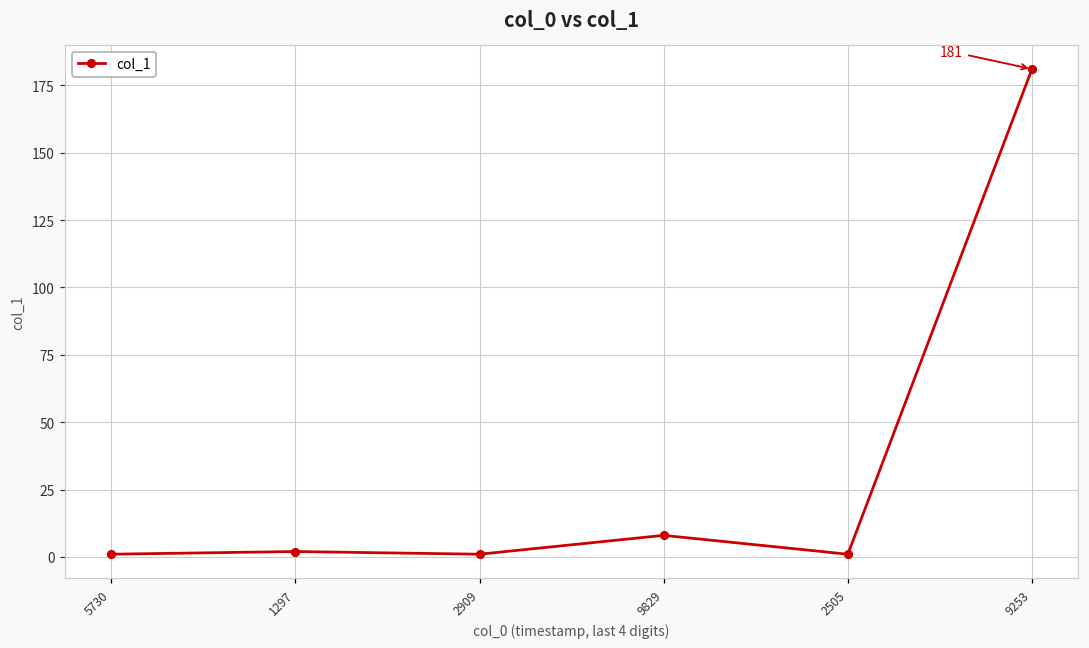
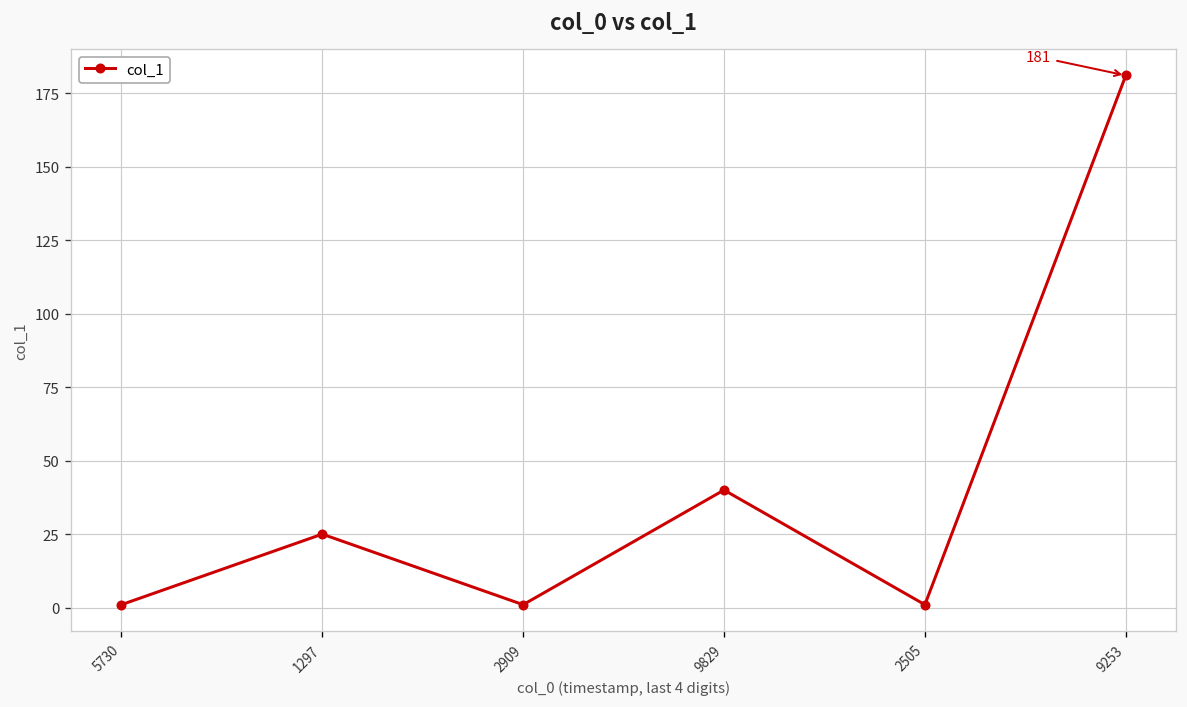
1297: 2 -> 25
9829: 8 -> 40
